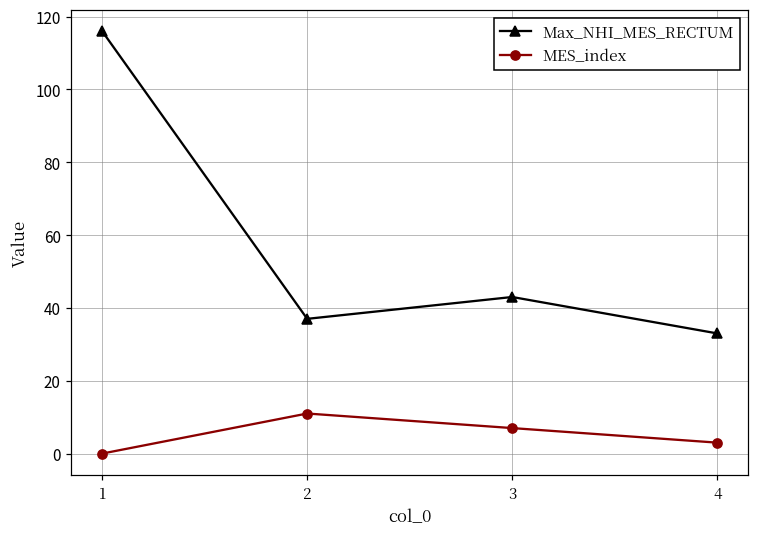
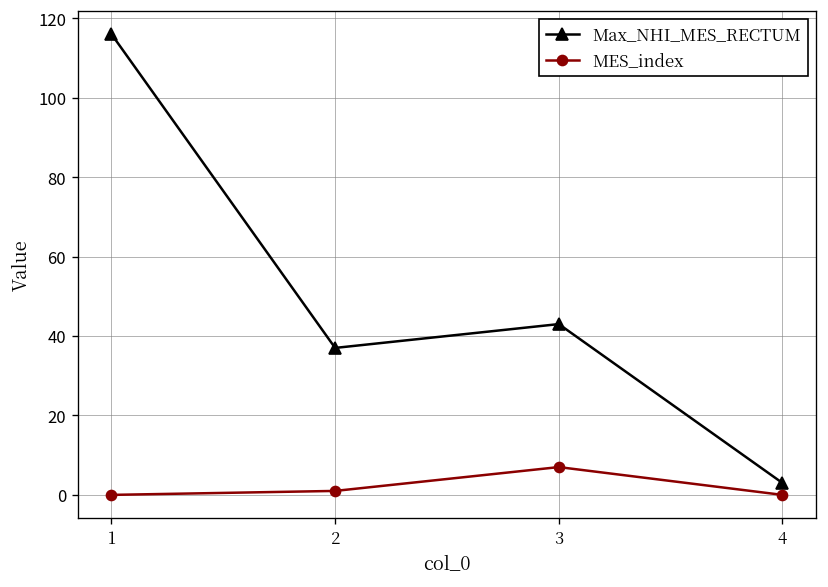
MES_index, 2: 11 -> 1
Max_NHI_MES_RECTUM, 4: 33 -> 3
MES_index, 4: 3 -> 0
